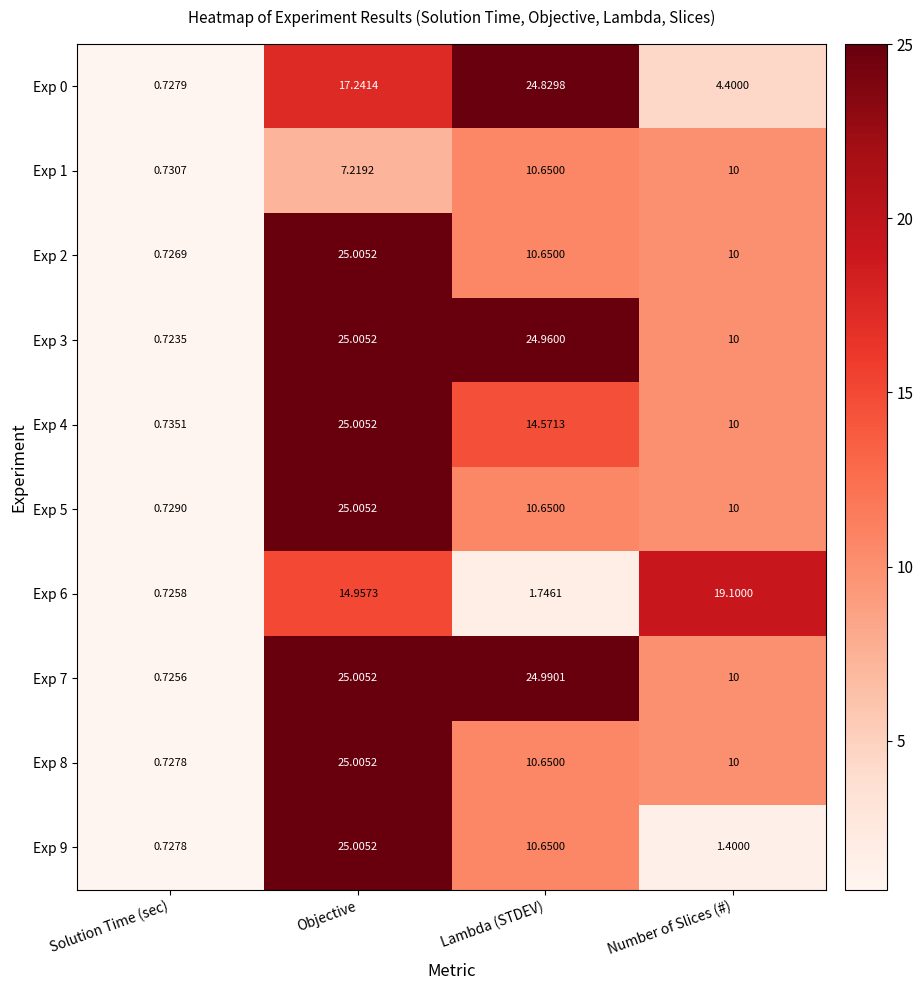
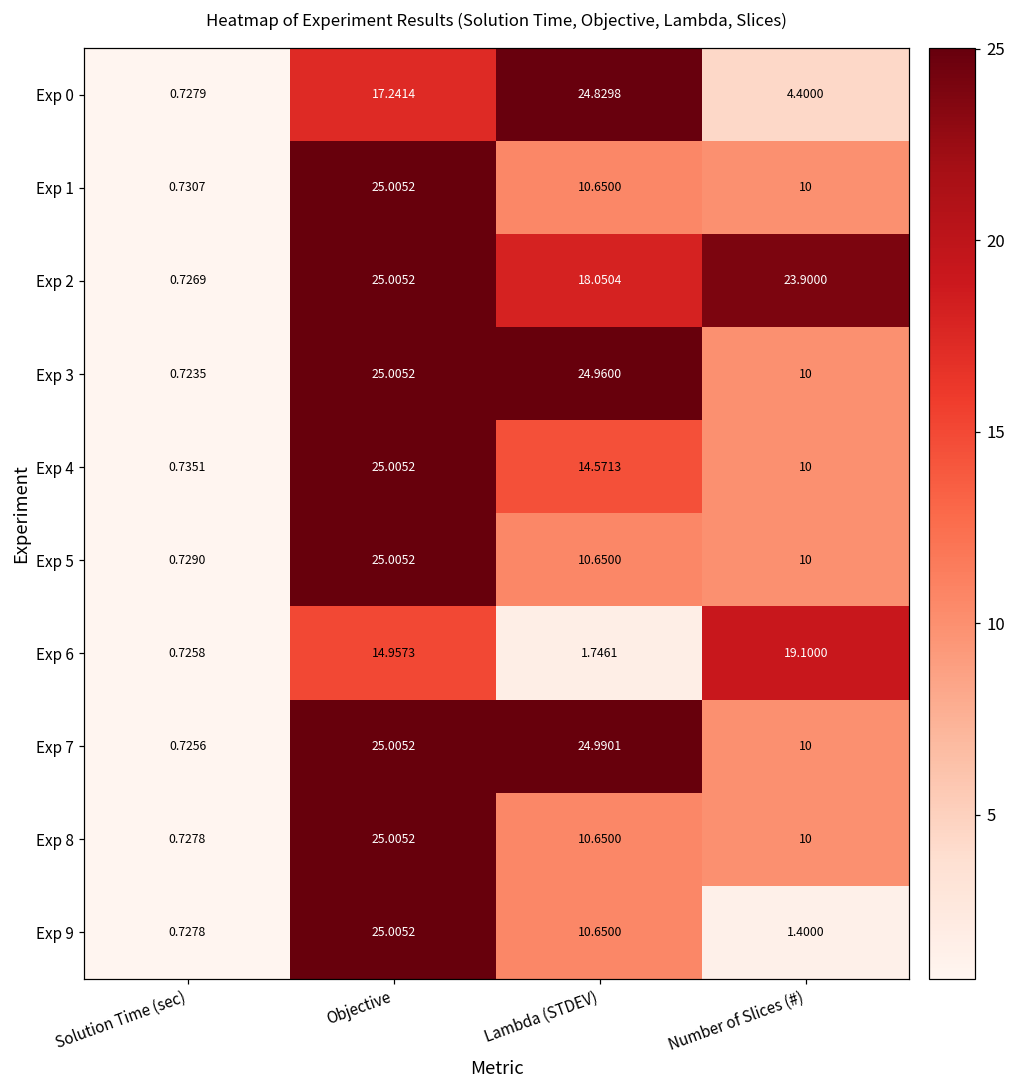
Exp 1, Objective: 7.2192 -> 25.0052
Exp 2, Lambda (STDEV): 10.6500 -> 18.0504
Exp 2, Number of Slices (#): 10 -> 23.9000
